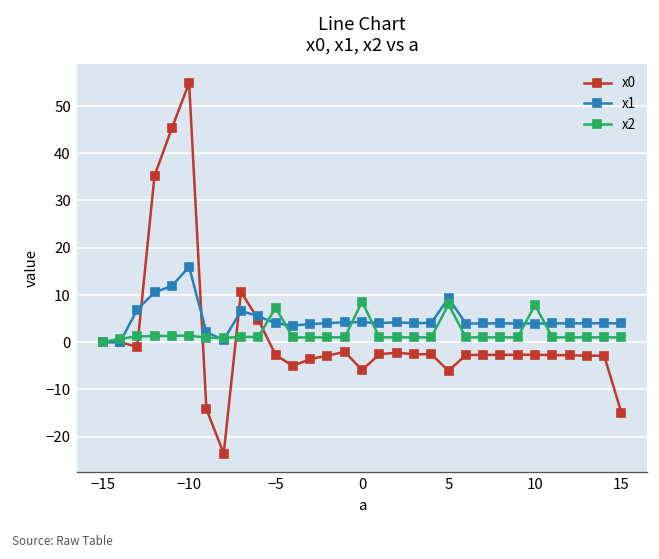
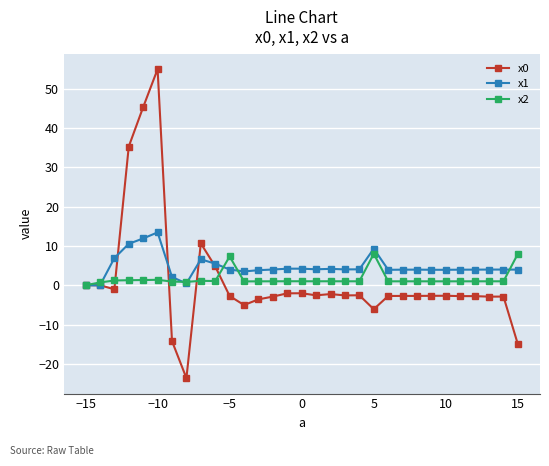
x1, −10: 16 -> 13
x0, 0: -6 -> -2
x2, 0: 9 -> 1
x2, 10: 8 -> 1
x2, 15: 1 -> 8
